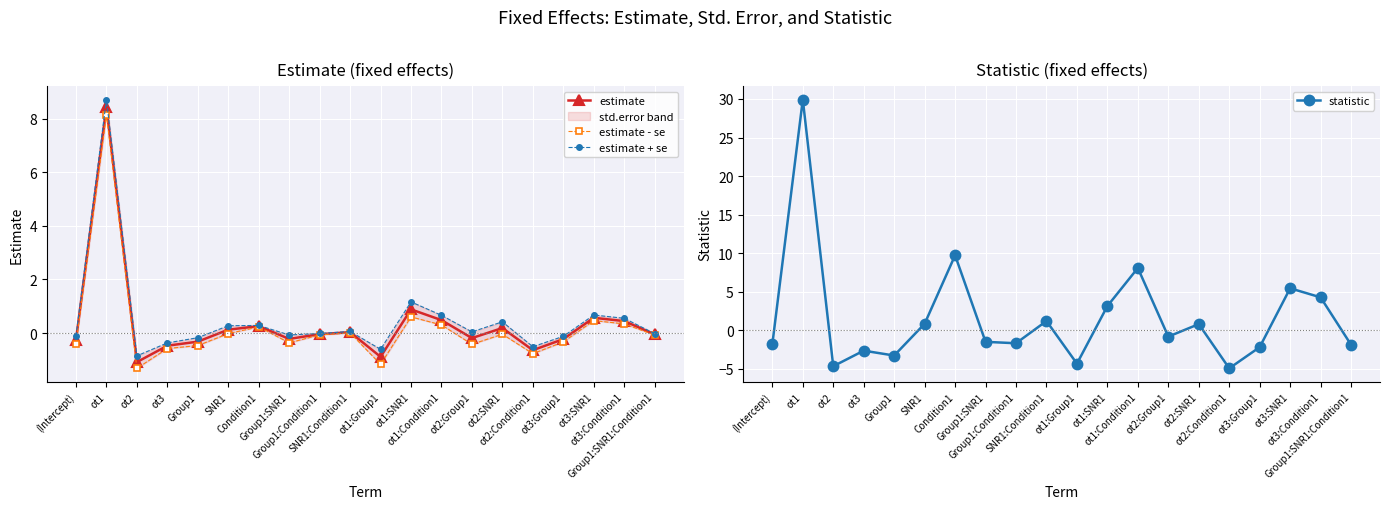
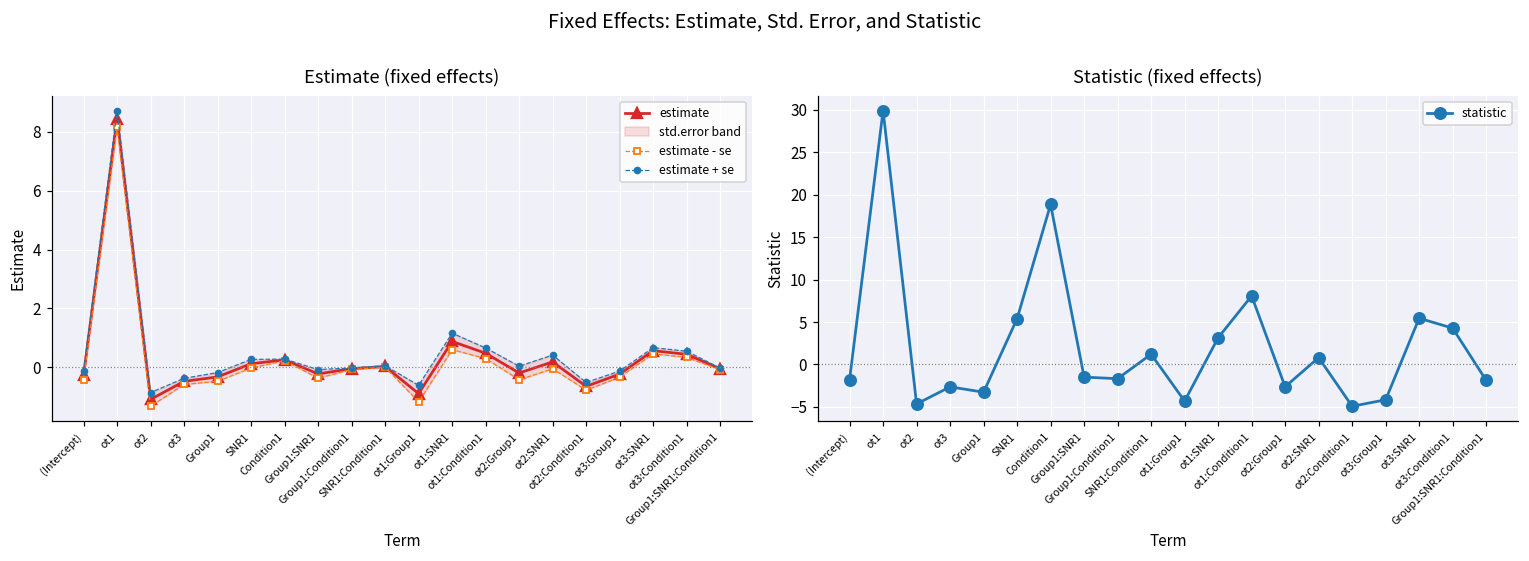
Statistic (fixed effects), SNR1: 1 -> 5
Statistic (fixed effects), Condition1: 10 -> 19
Statistic (fixed effects), ot2:Group1: -1 -> -3
Statistic (fixed effects), ot3:Group1: -2 -> -4
